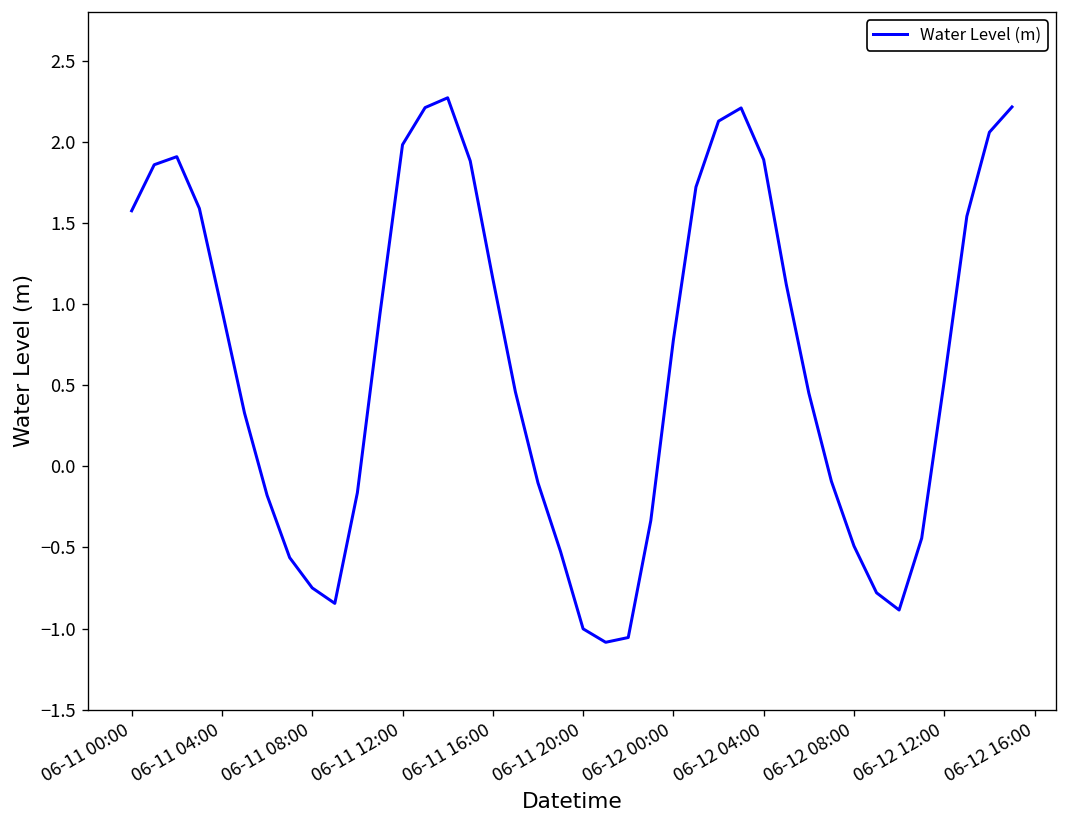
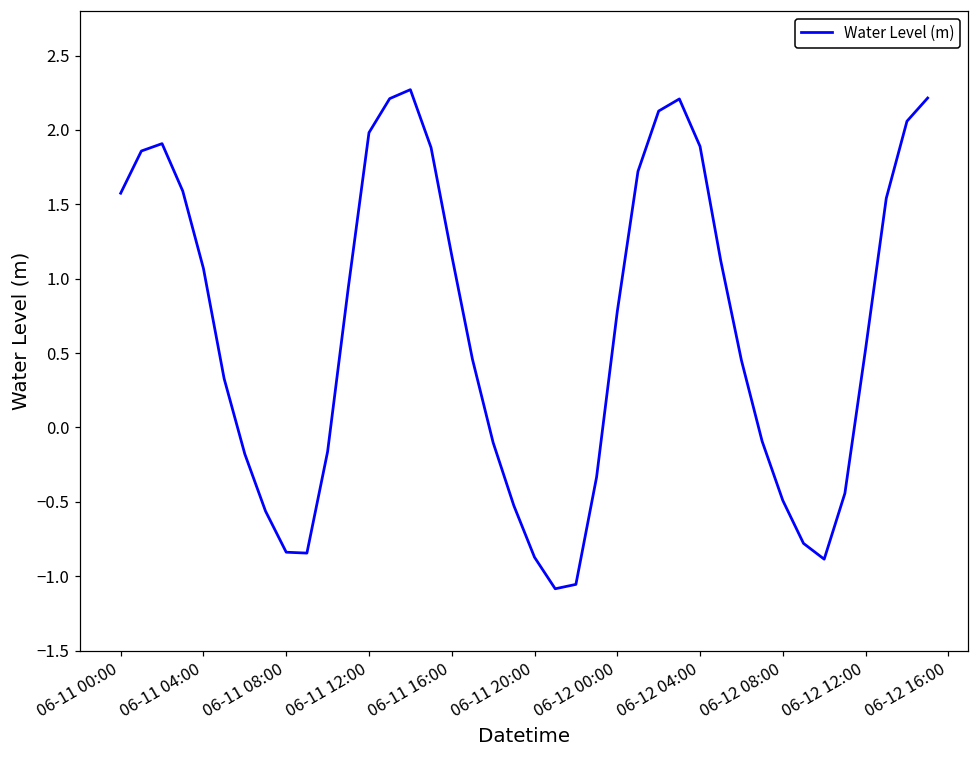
06-11 04:00: 0.96 -> 1.07
06-11 08:00: -0.75 -> -0.84
06-11 20:00: -1.00 -> -0.87
